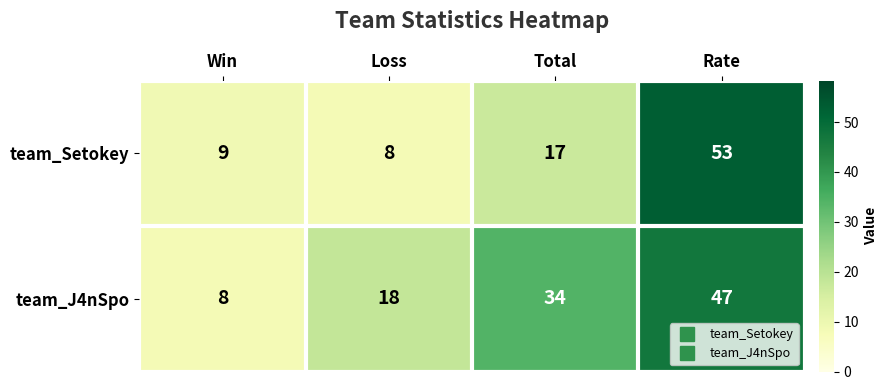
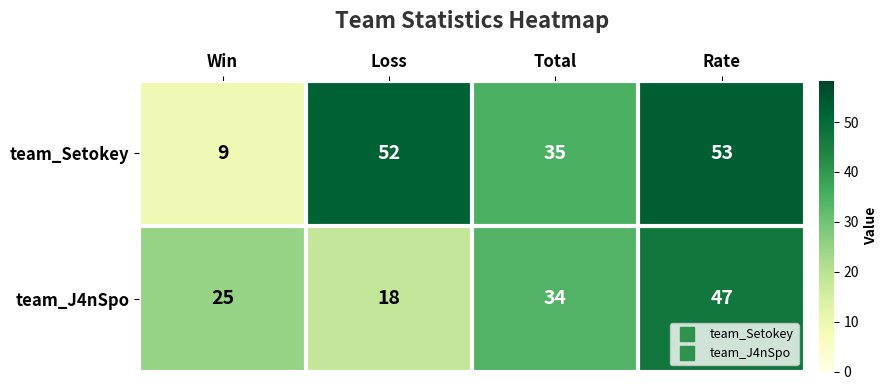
team_Setokey, Loss: 8 -> 52
team_Setokey, Total: 17 -> 35
team_J4nSpo, Win: 8 -> 25
